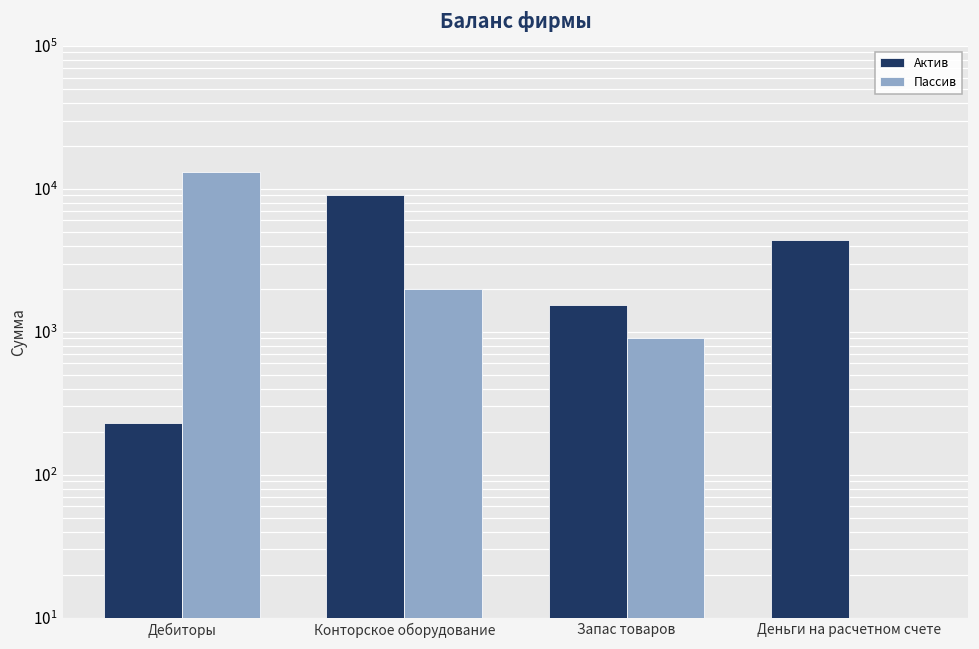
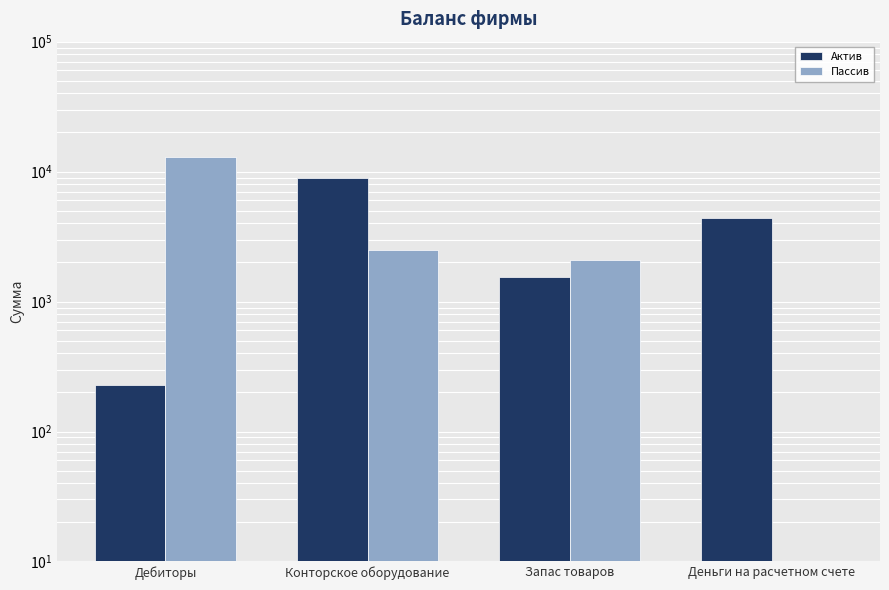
Пассив, Конторское оборудование: 2000 -> 2500
Пассив, Запас товаров: 900 -> 2100
